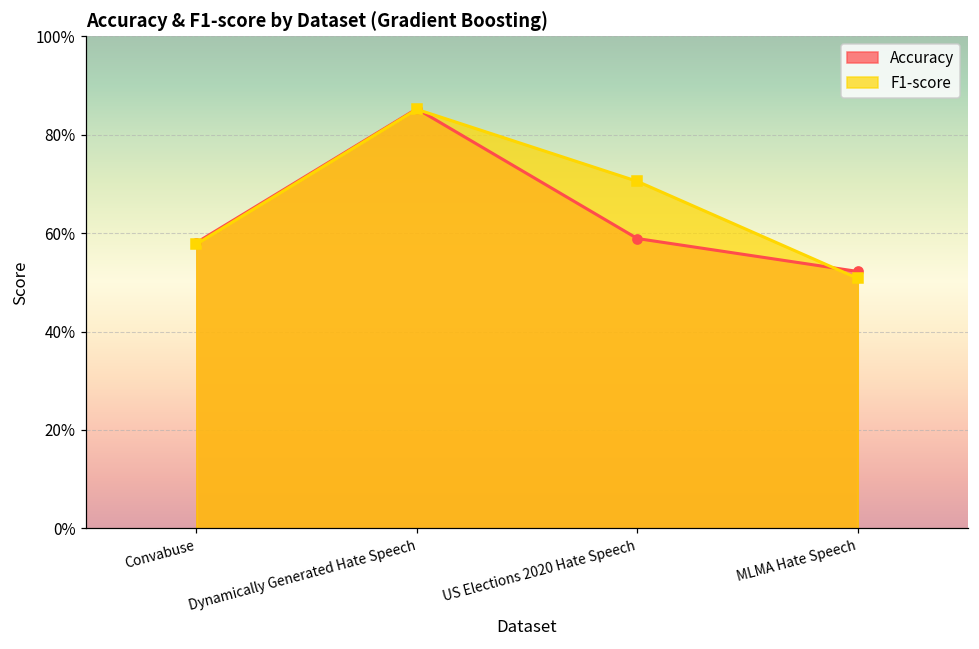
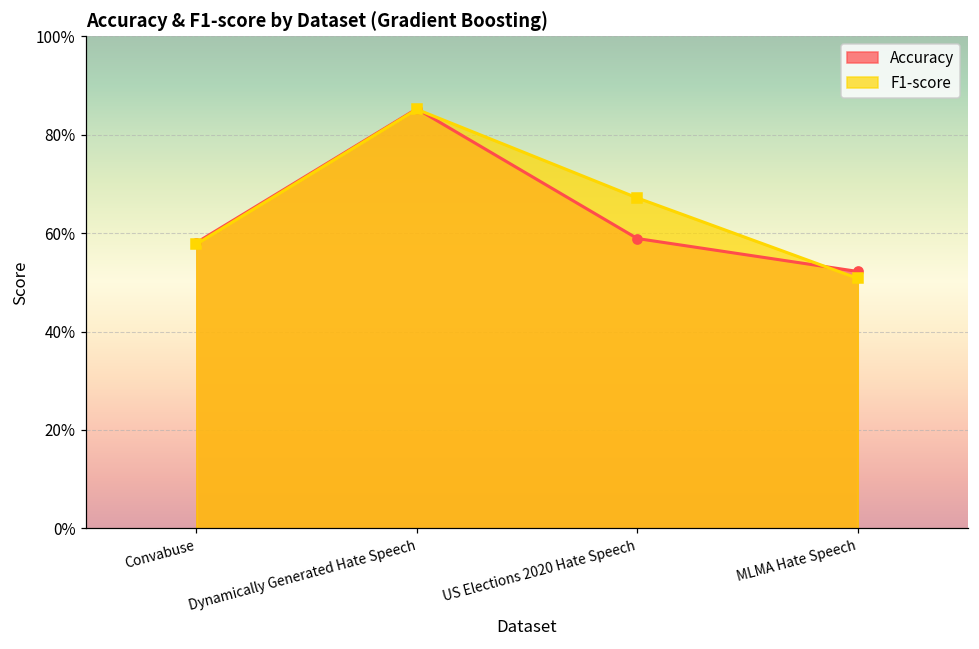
F1-score, US Elections 2020 Hate Speech: 71% -> 67%
